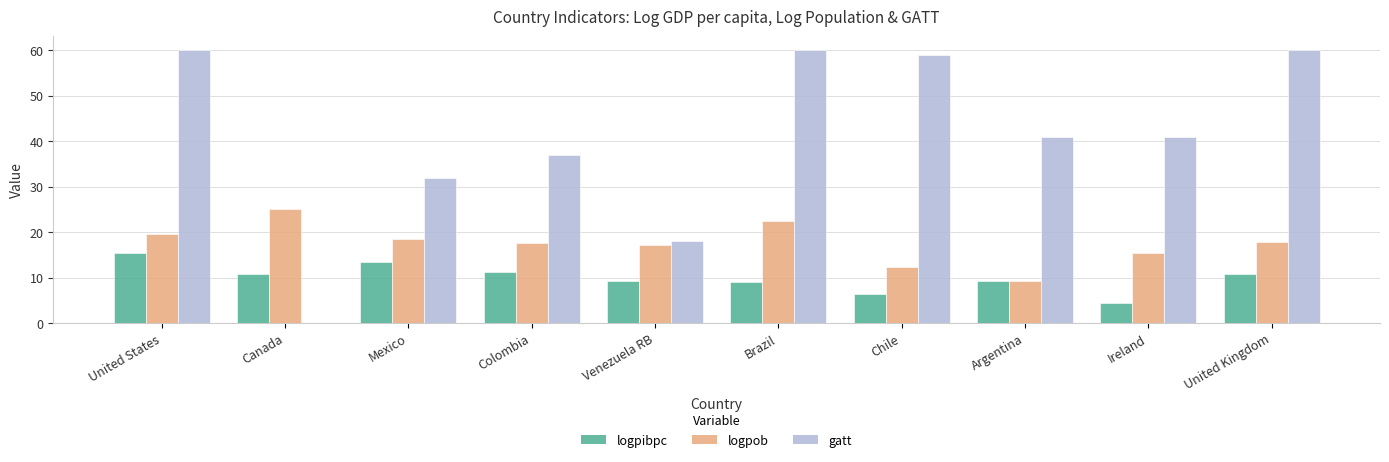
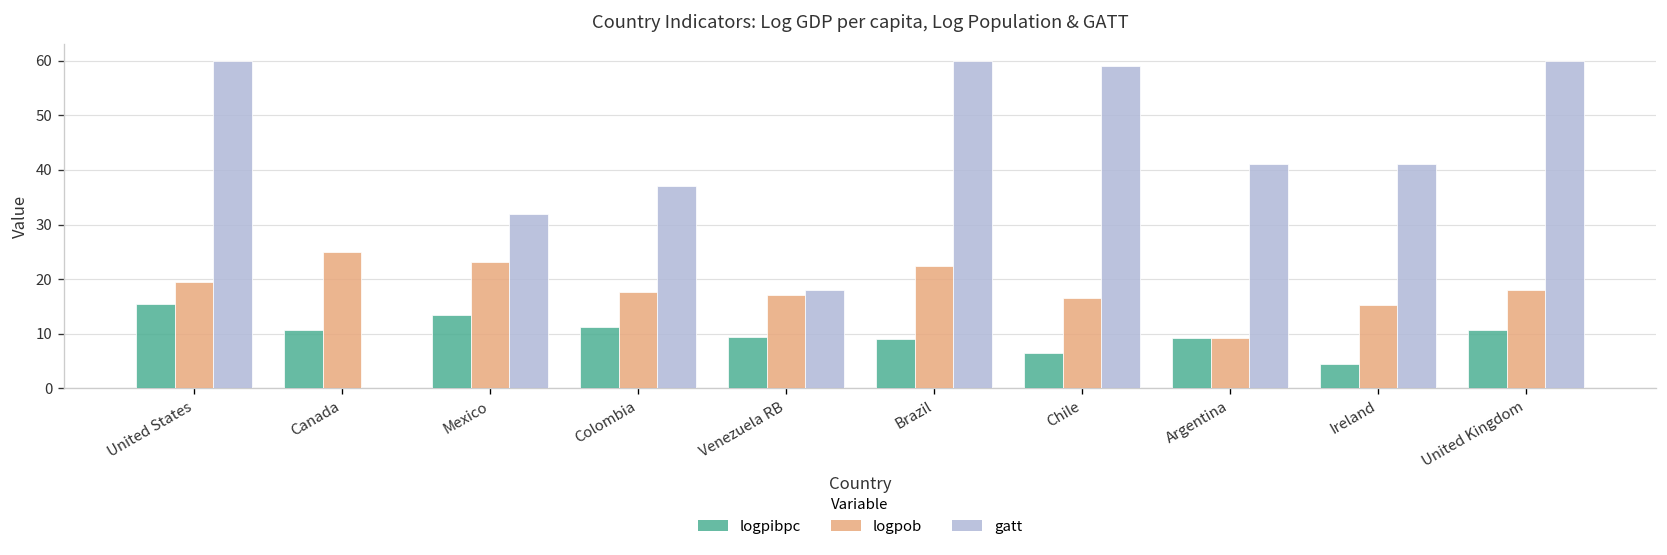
logpob, Mexico: 19 -> 23
logpob, Chile: 12 -> 17
